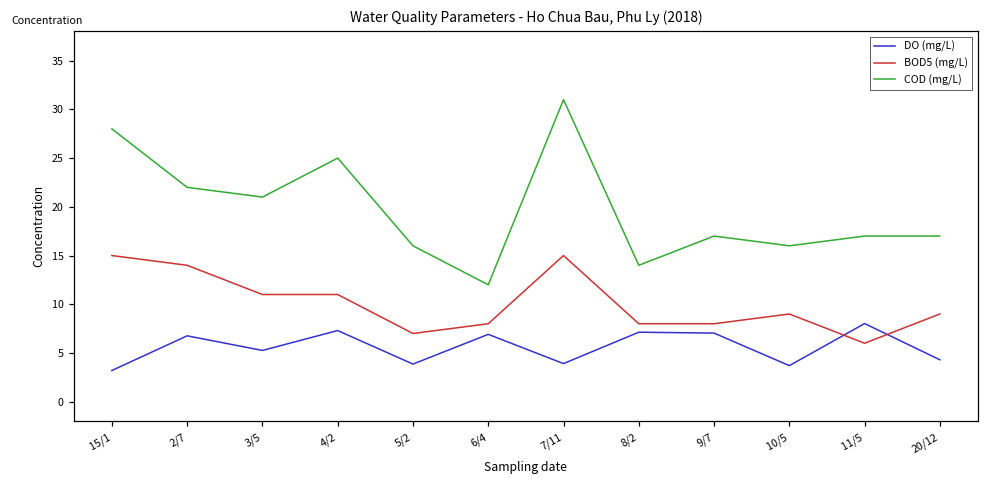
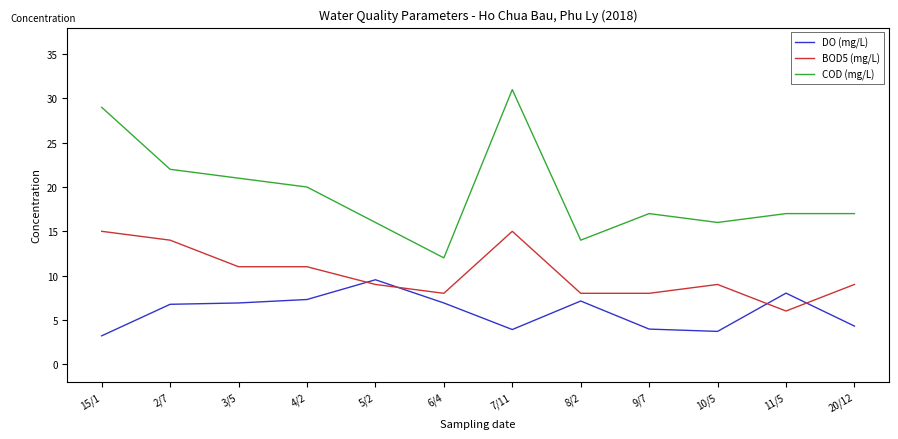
COD (mg/L), 15/1: 28 -> 29
DO (mg/L), 3/5: 5 -> 7
COD (mg/L), 4/2: 25 -> 20
DO (mg/L), 5/2: 4 -> 10
BOD5 (mg/L), 5/2: 7 -> 9
DO (mg/L), 9/7: 7 -> 4
